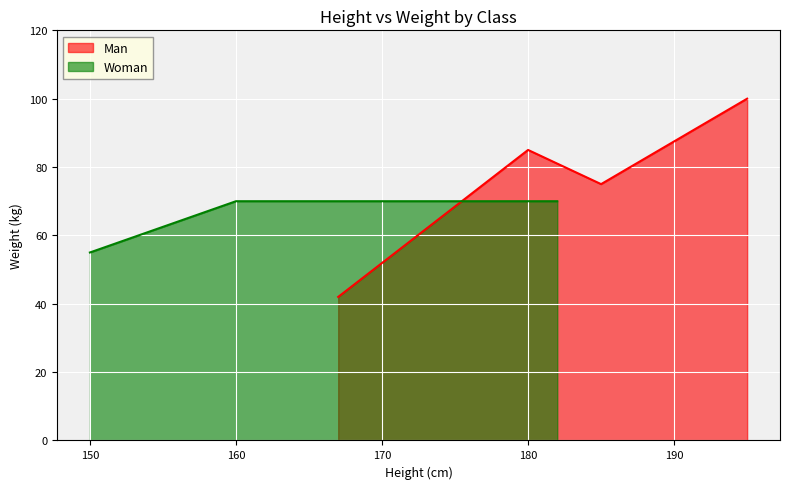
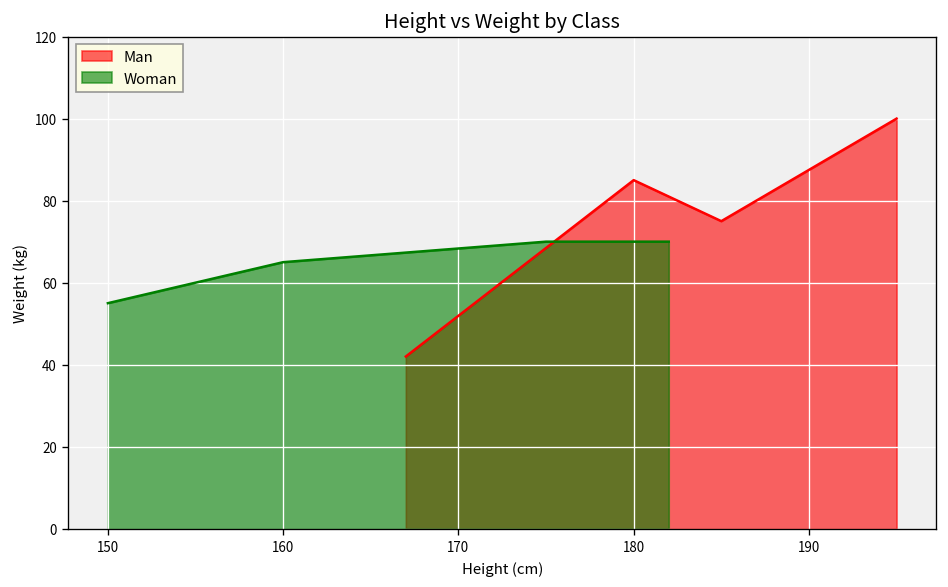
Woman, 160: 70 -> 65
